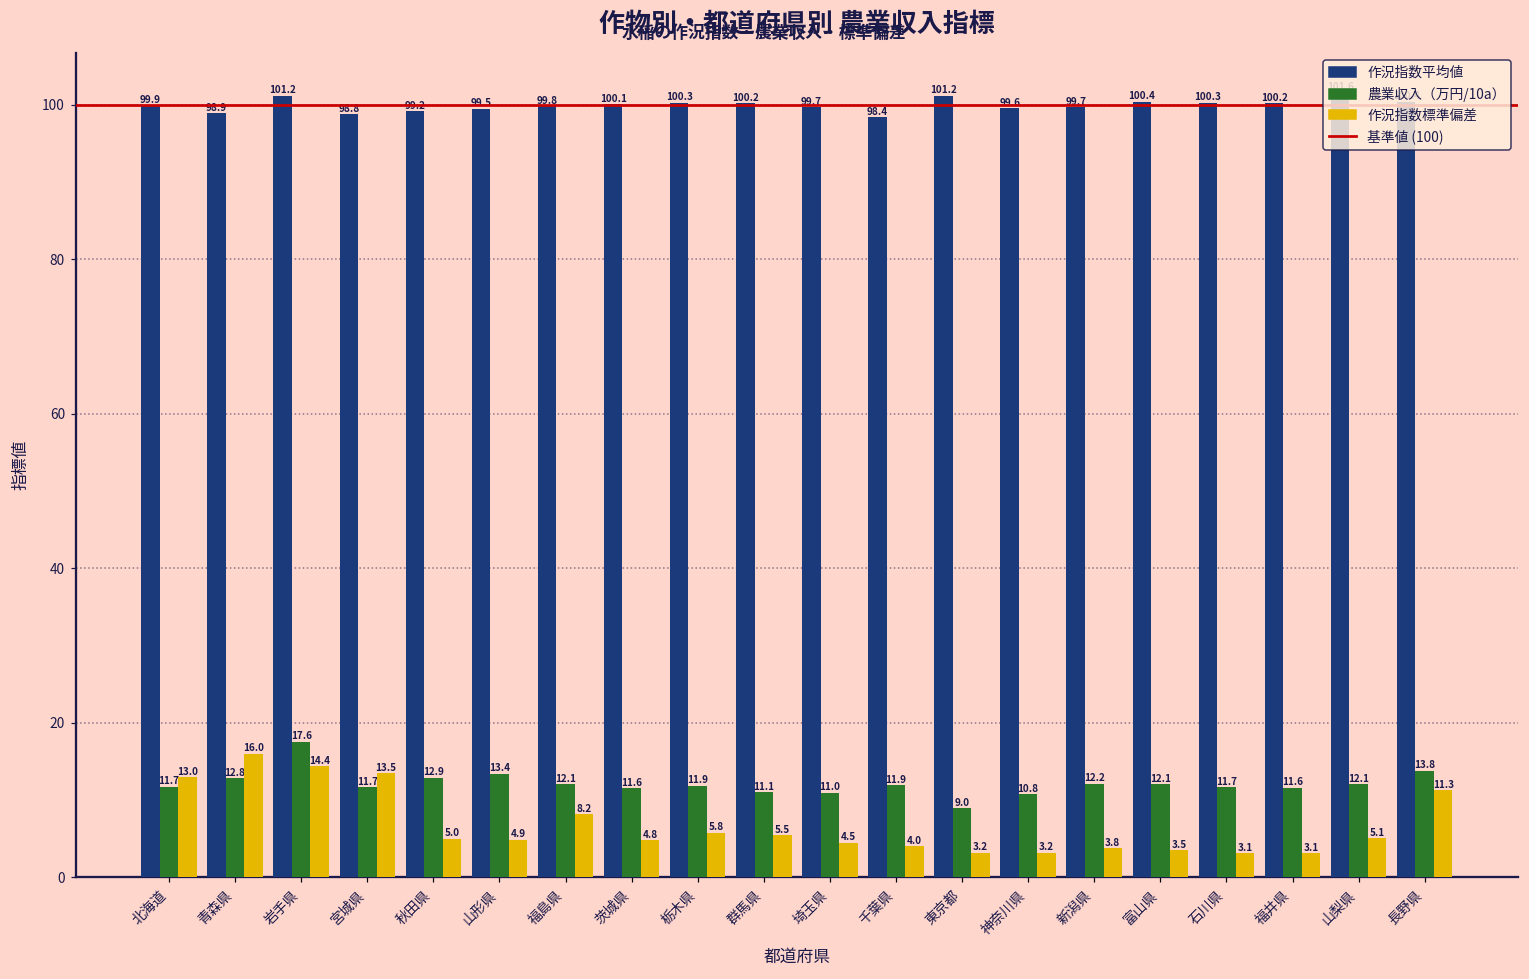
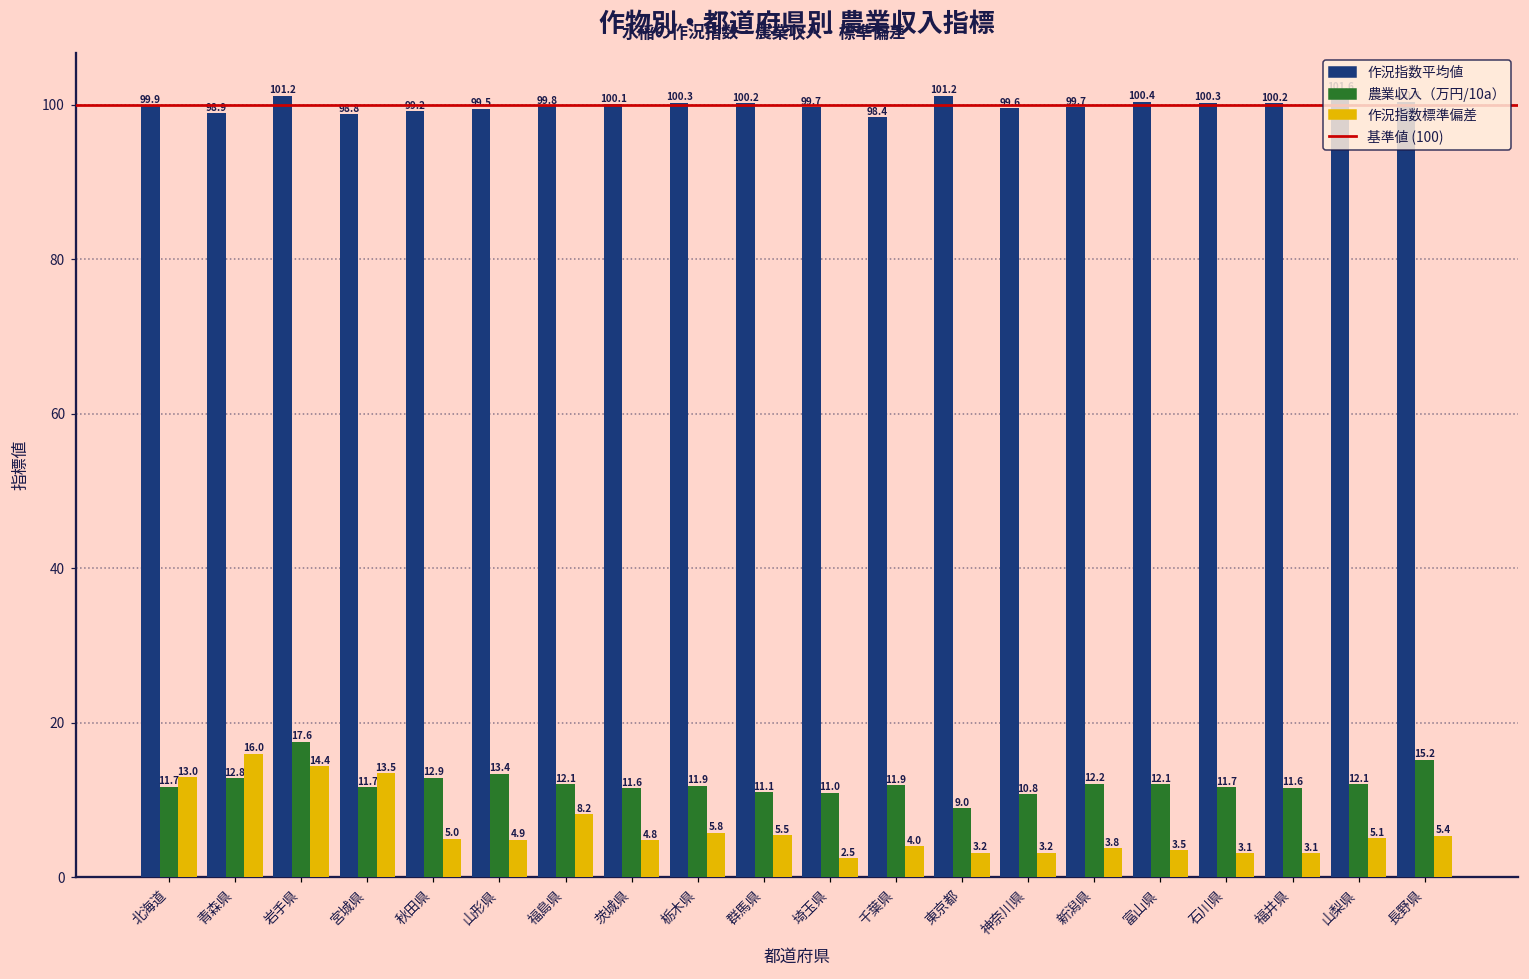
作況指数標準偏差, 埼玉県: 4.5 -> 2.5
農業収入（万円/10a）, 長野県: 13.8 -> 15.2
作況指数標準偏差, 長野県: 11.3 -> 5.4
